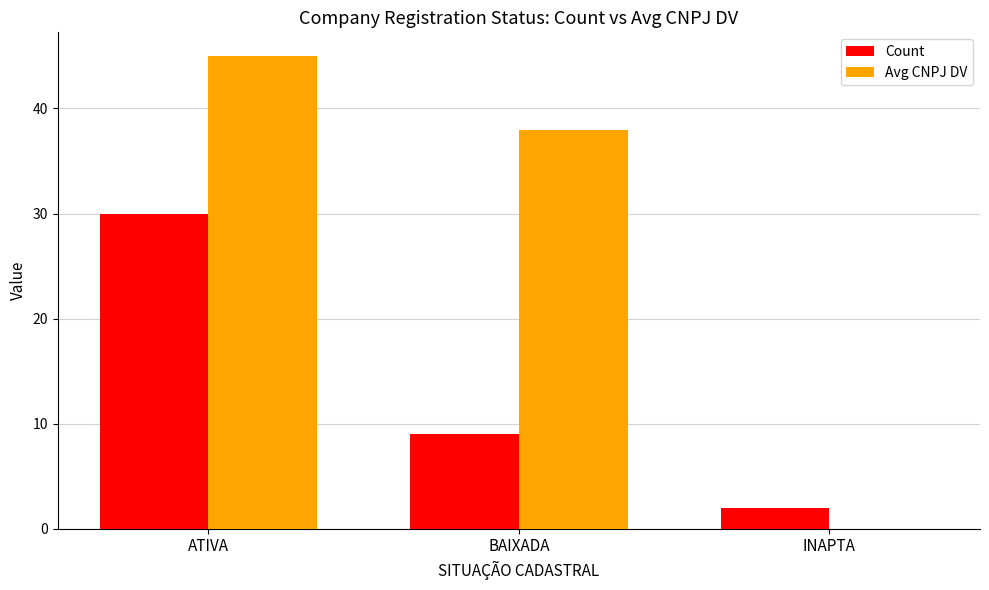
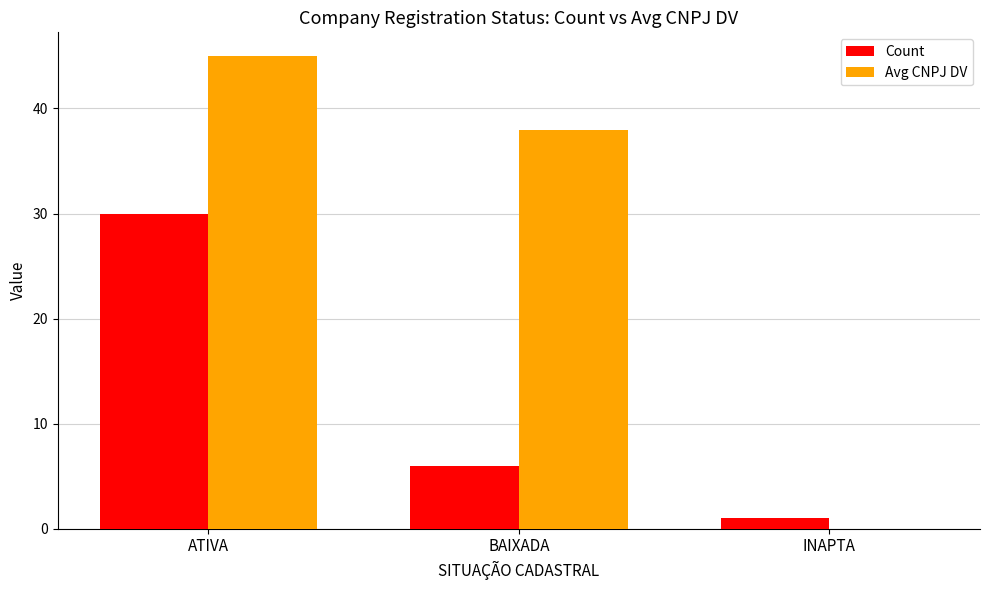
Count, BAIXADA: 9 -> 6
Count, INAPTA: 2 -> 1
